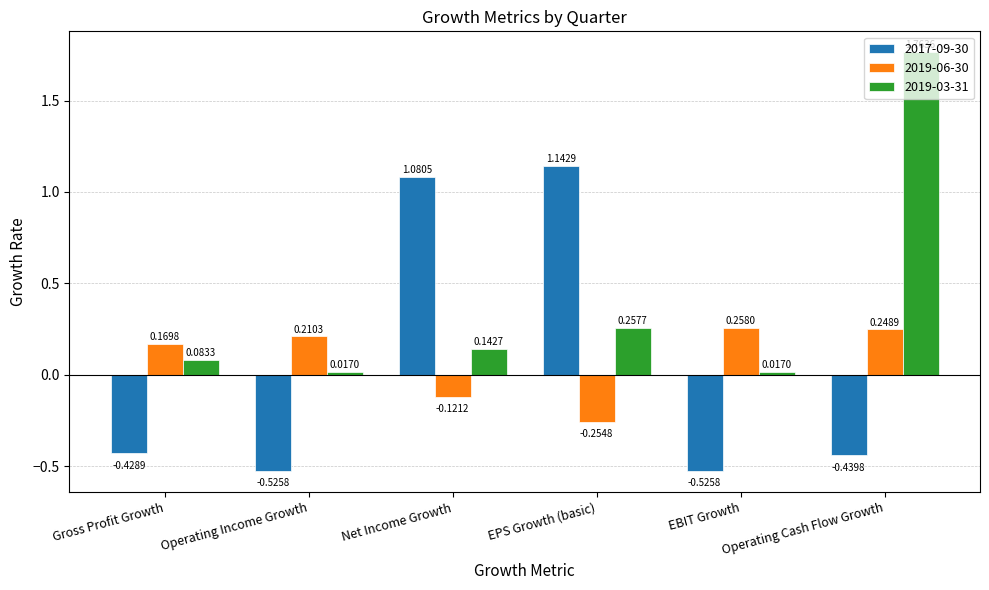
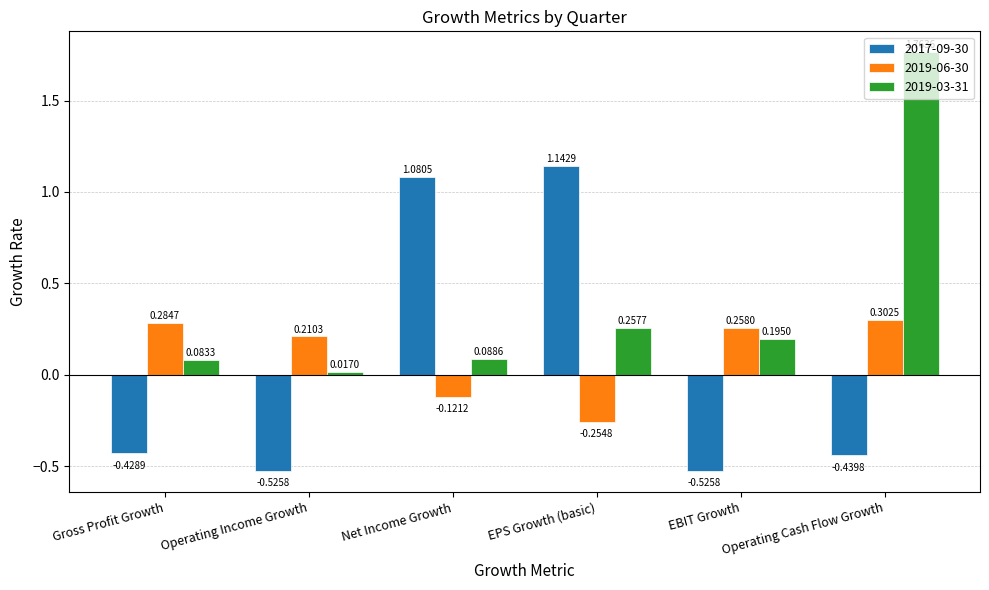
2019-06-30, Gross Profit Growth: 0.1698 -> 0.2847
2019-03-31, Net Income Growth: 0.1427 -> 0.0886
2019-03-31, EBIT Growth: 0.0170 -> 0.1950
2019-06-30, Operating Cash Flow Growth: 0.2489 -> 0.3025
